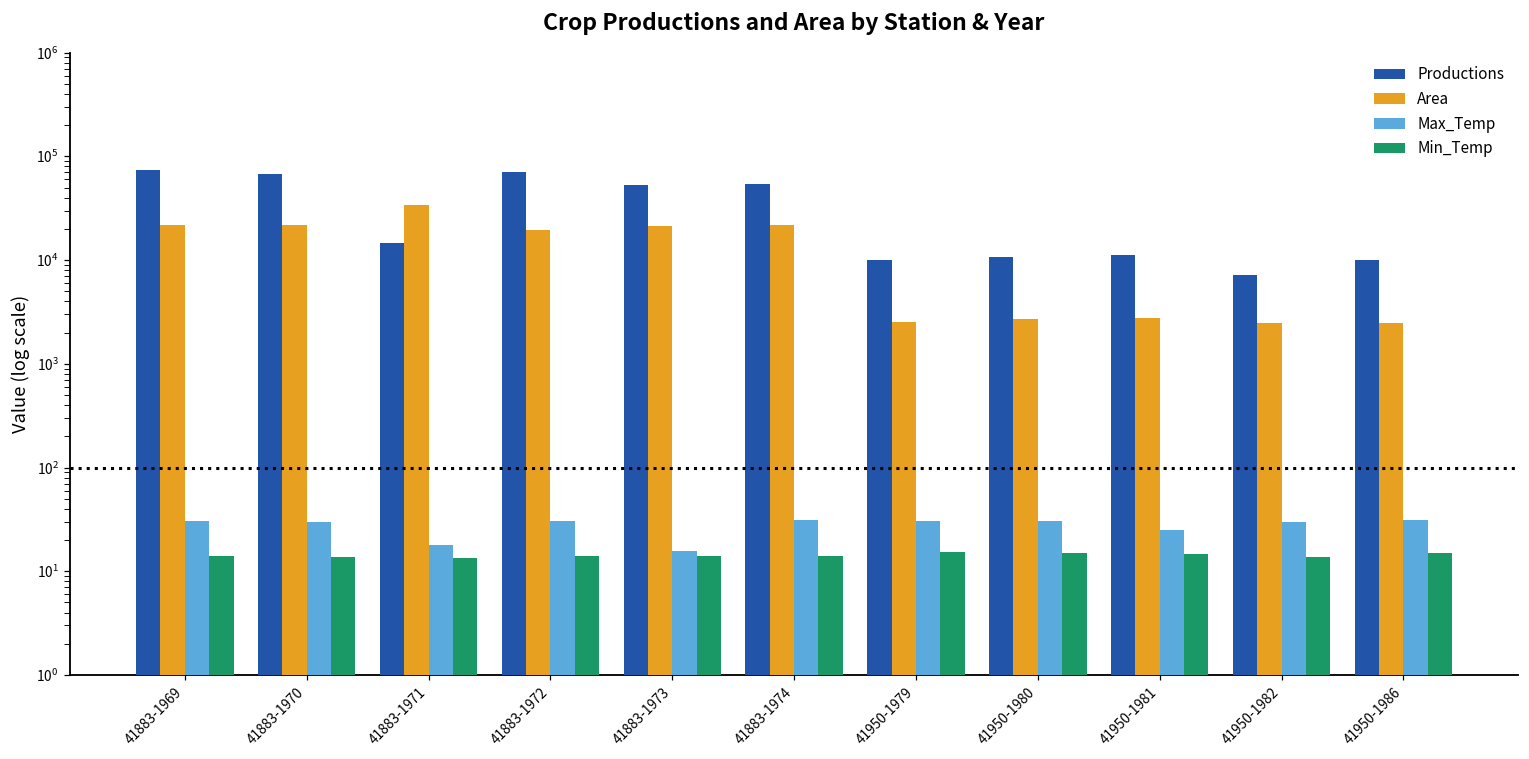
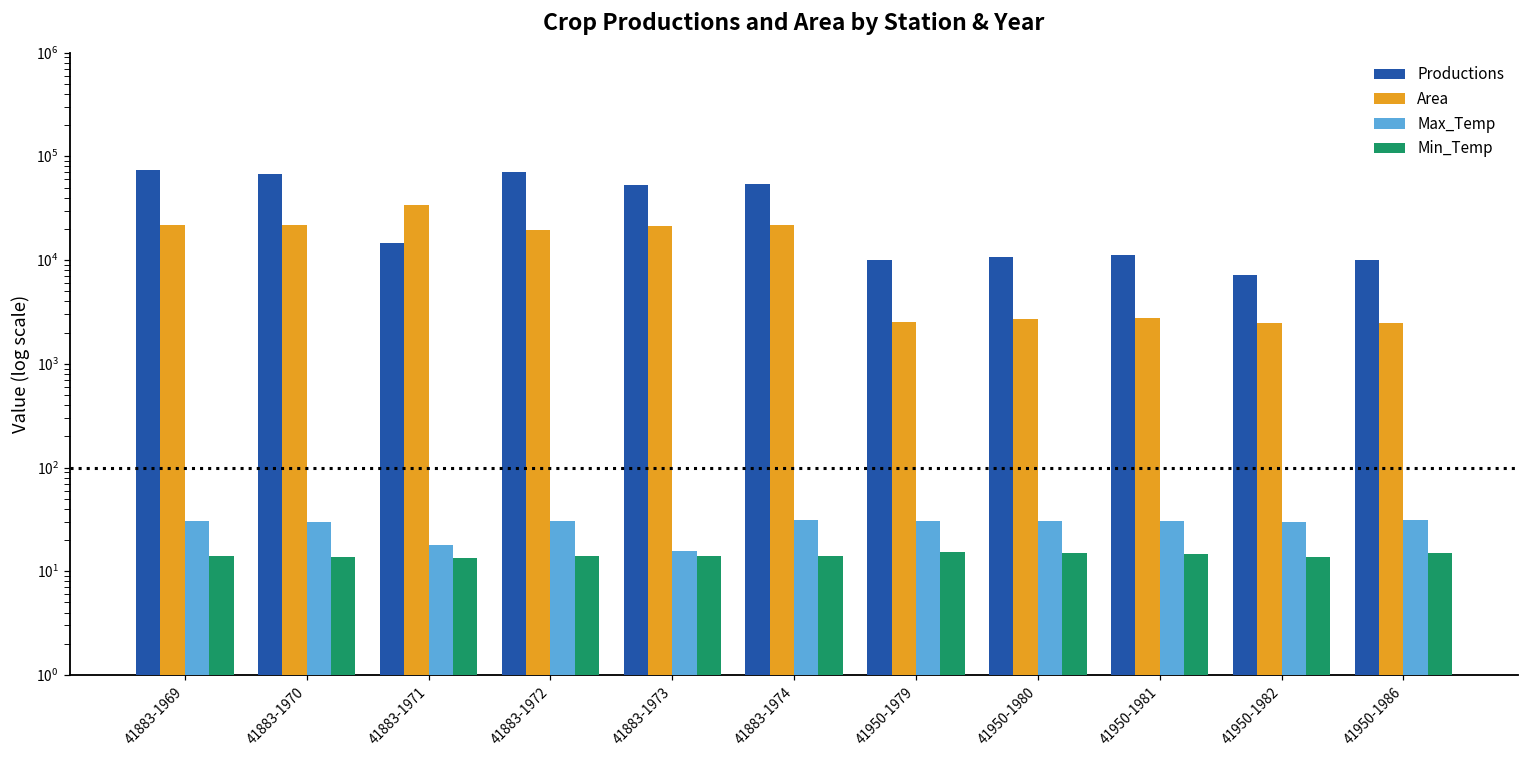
Max_Temp, 41950-1981: 25 -> 30
